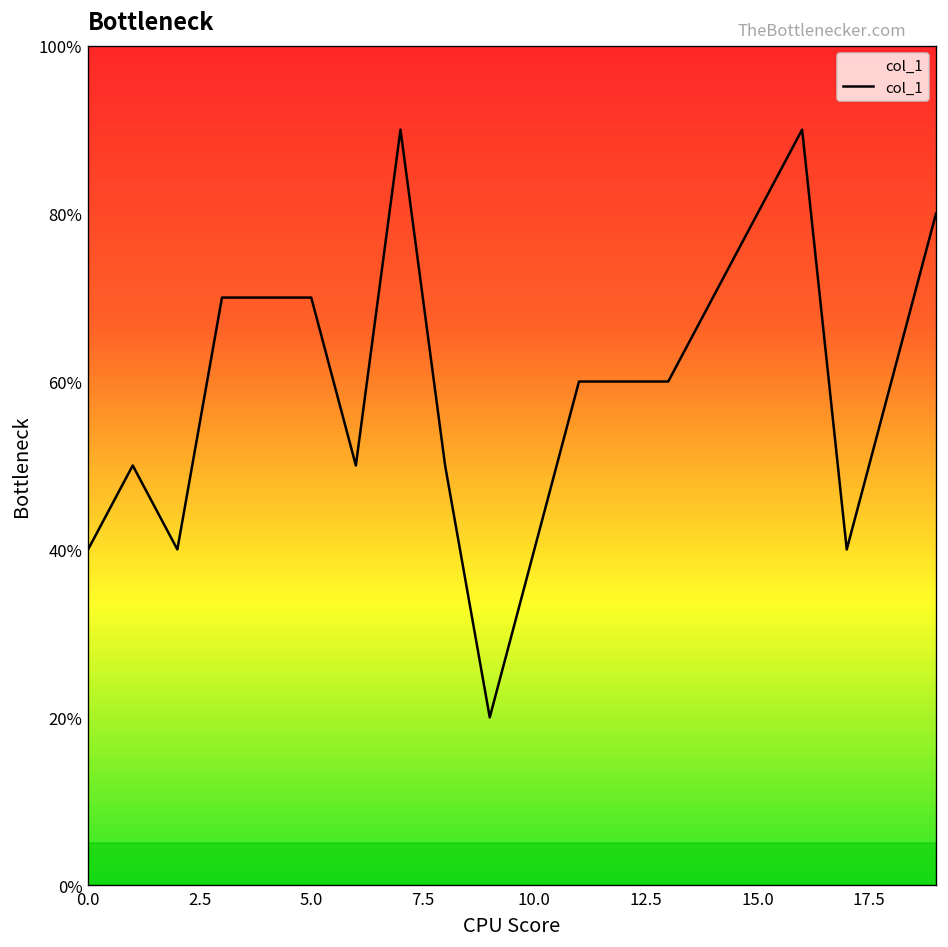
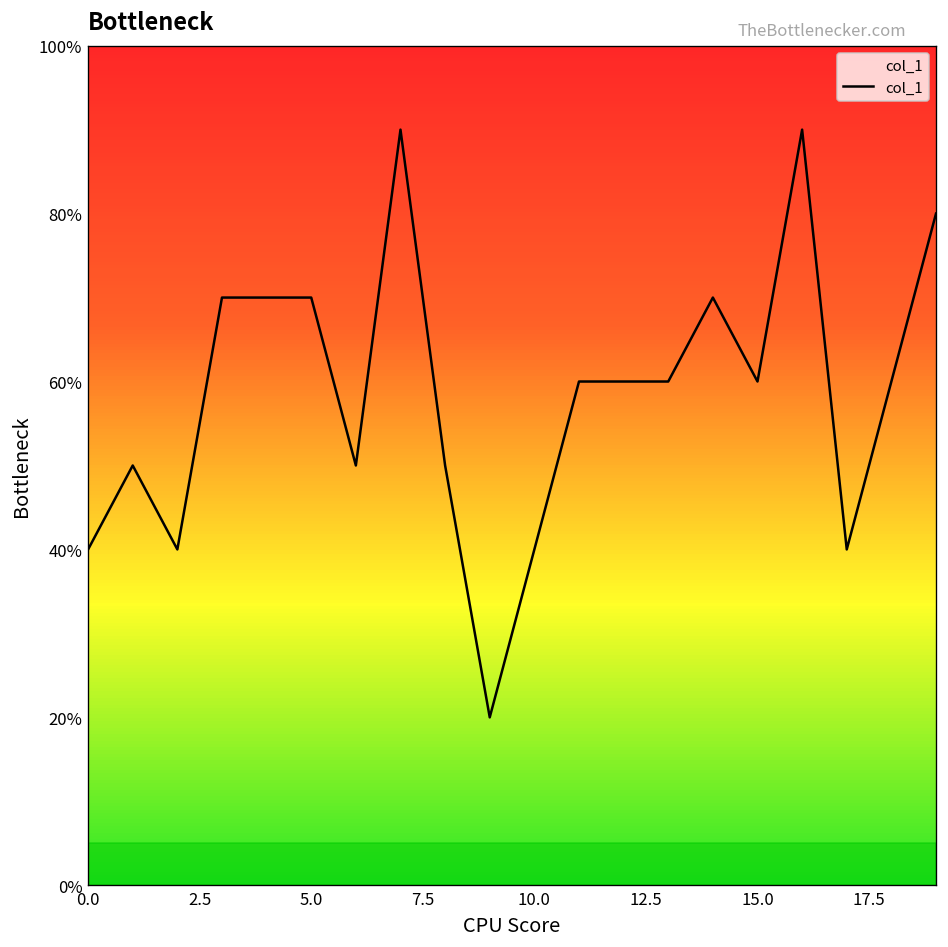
15.0: 80% -> 60%
